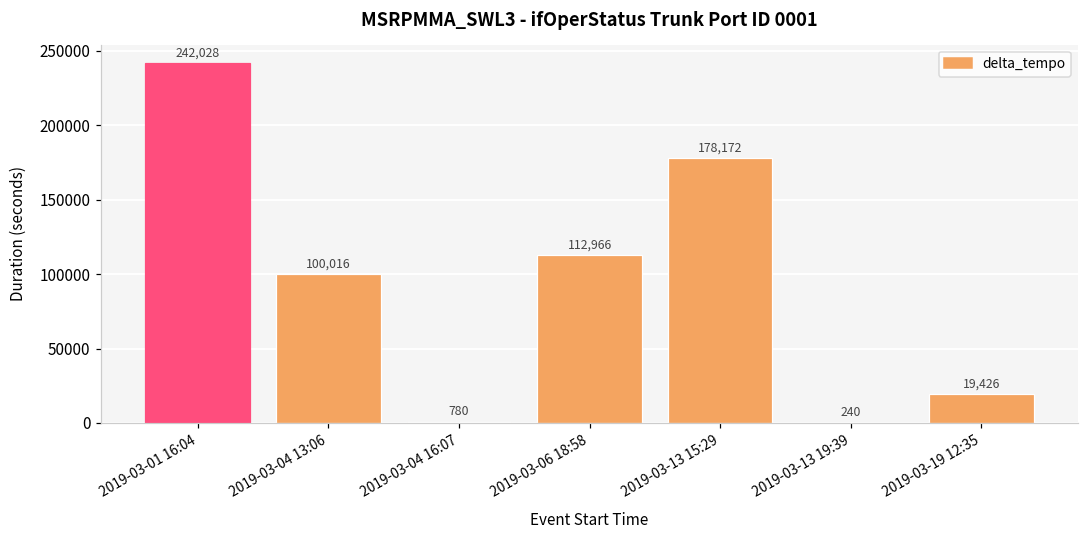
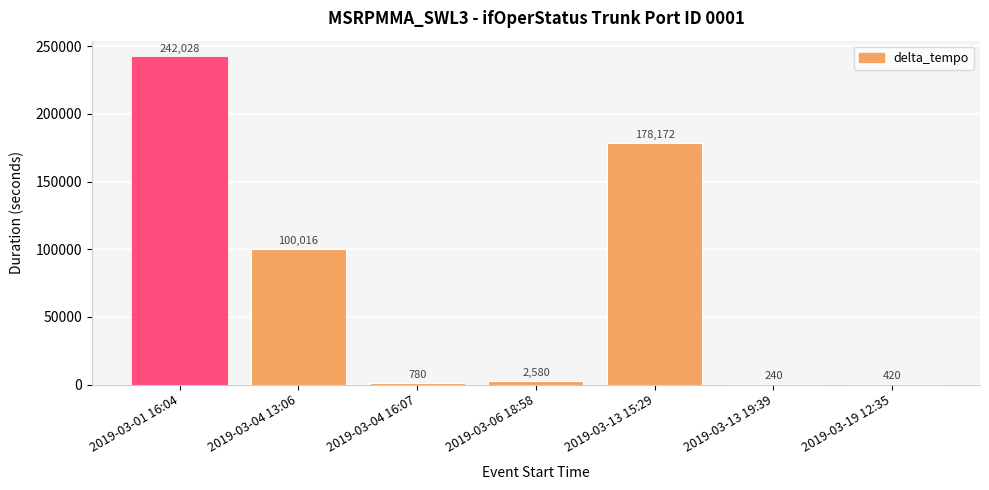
2019-03-06 18:58: 112,966 -> 2,580
2019-03-19 12:35: 19,426 -> 420
